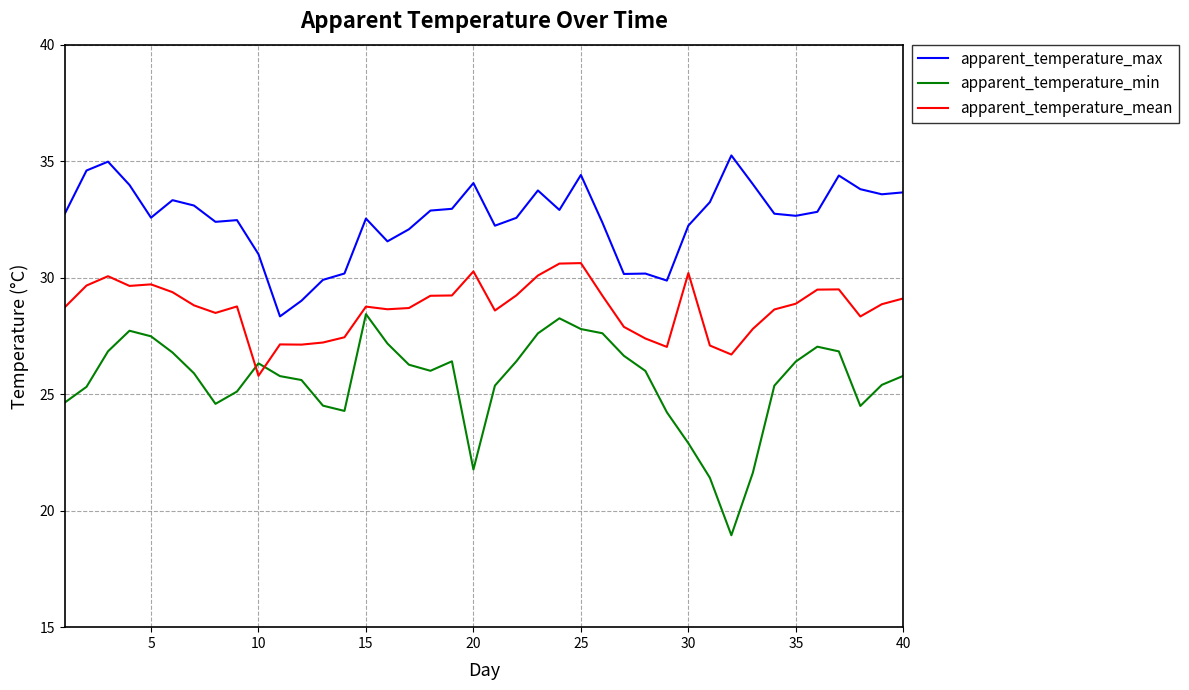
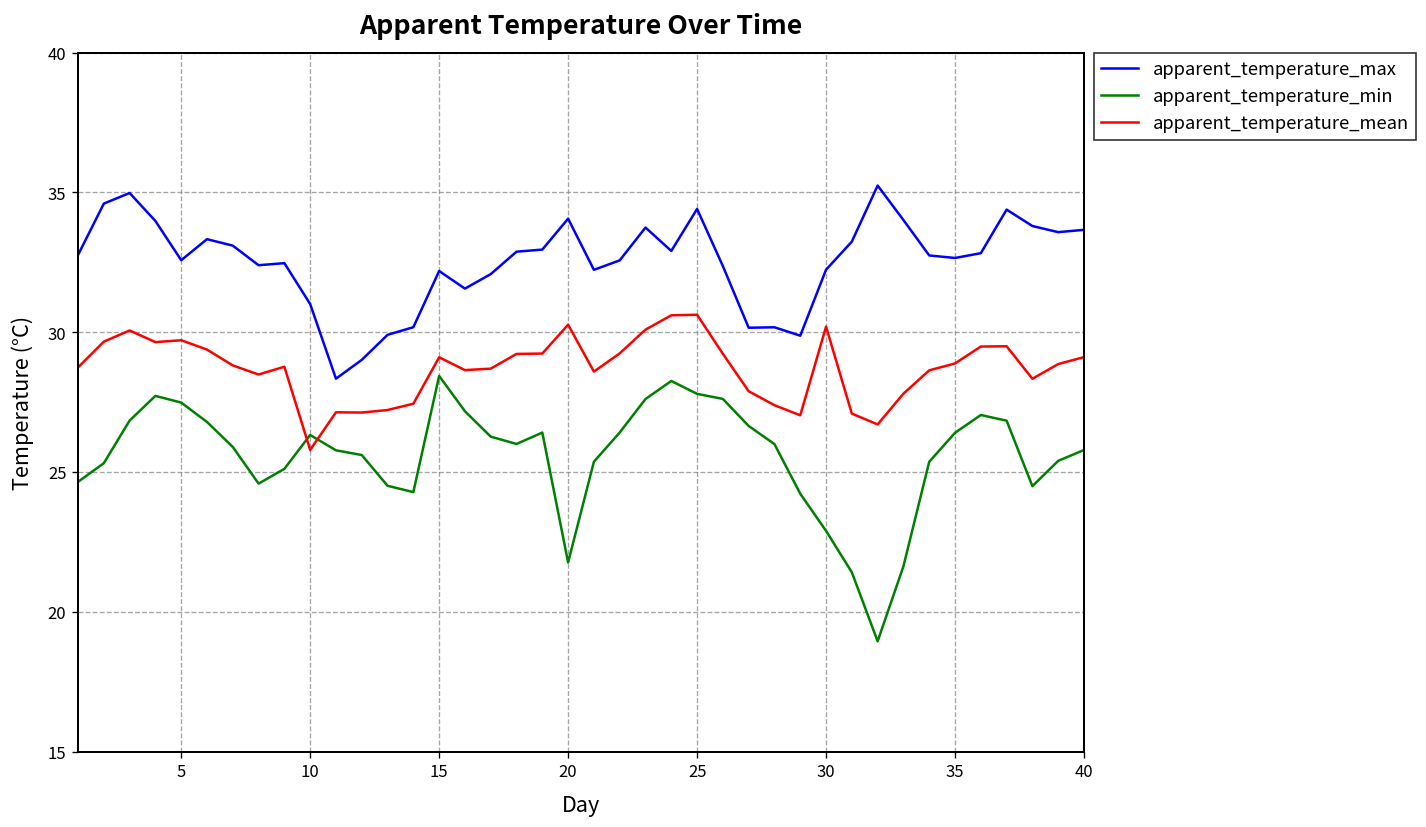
apparent_temperature_max, 15: 32.5 -> 32.2
apparent_temperature_mean, 15: 28.8 -> 29.1
